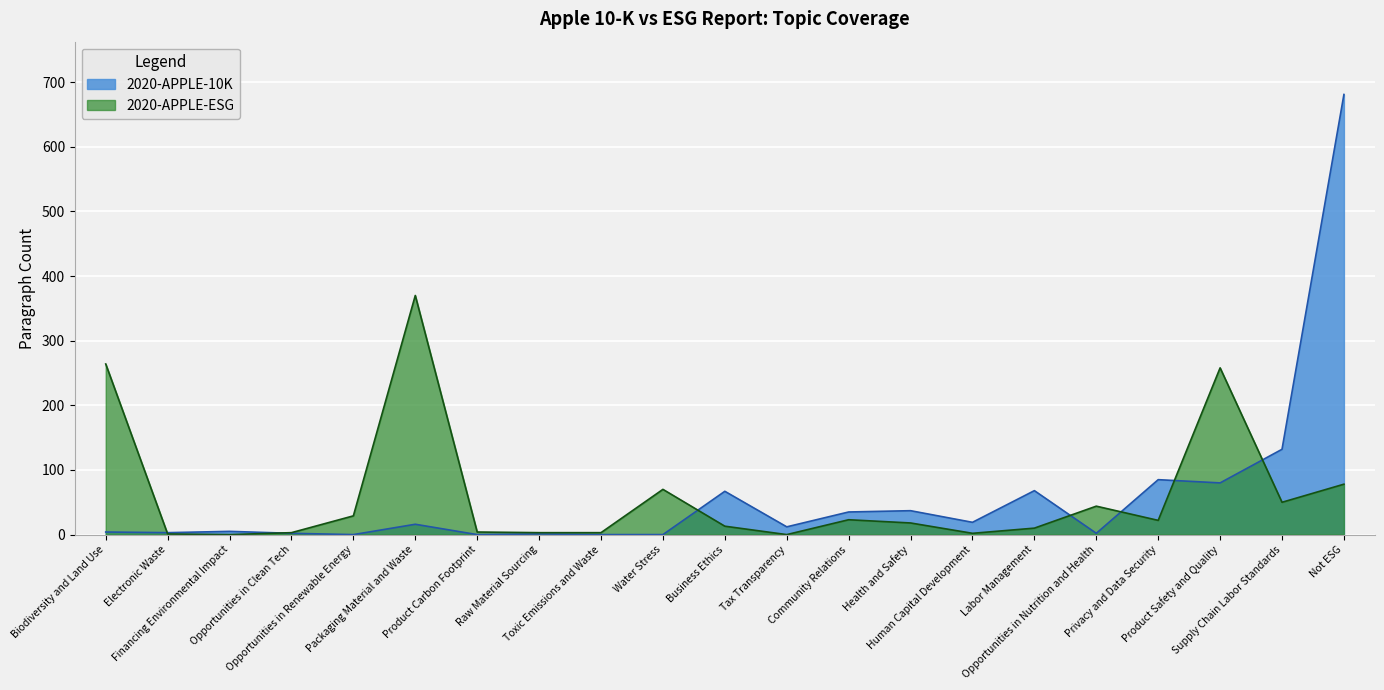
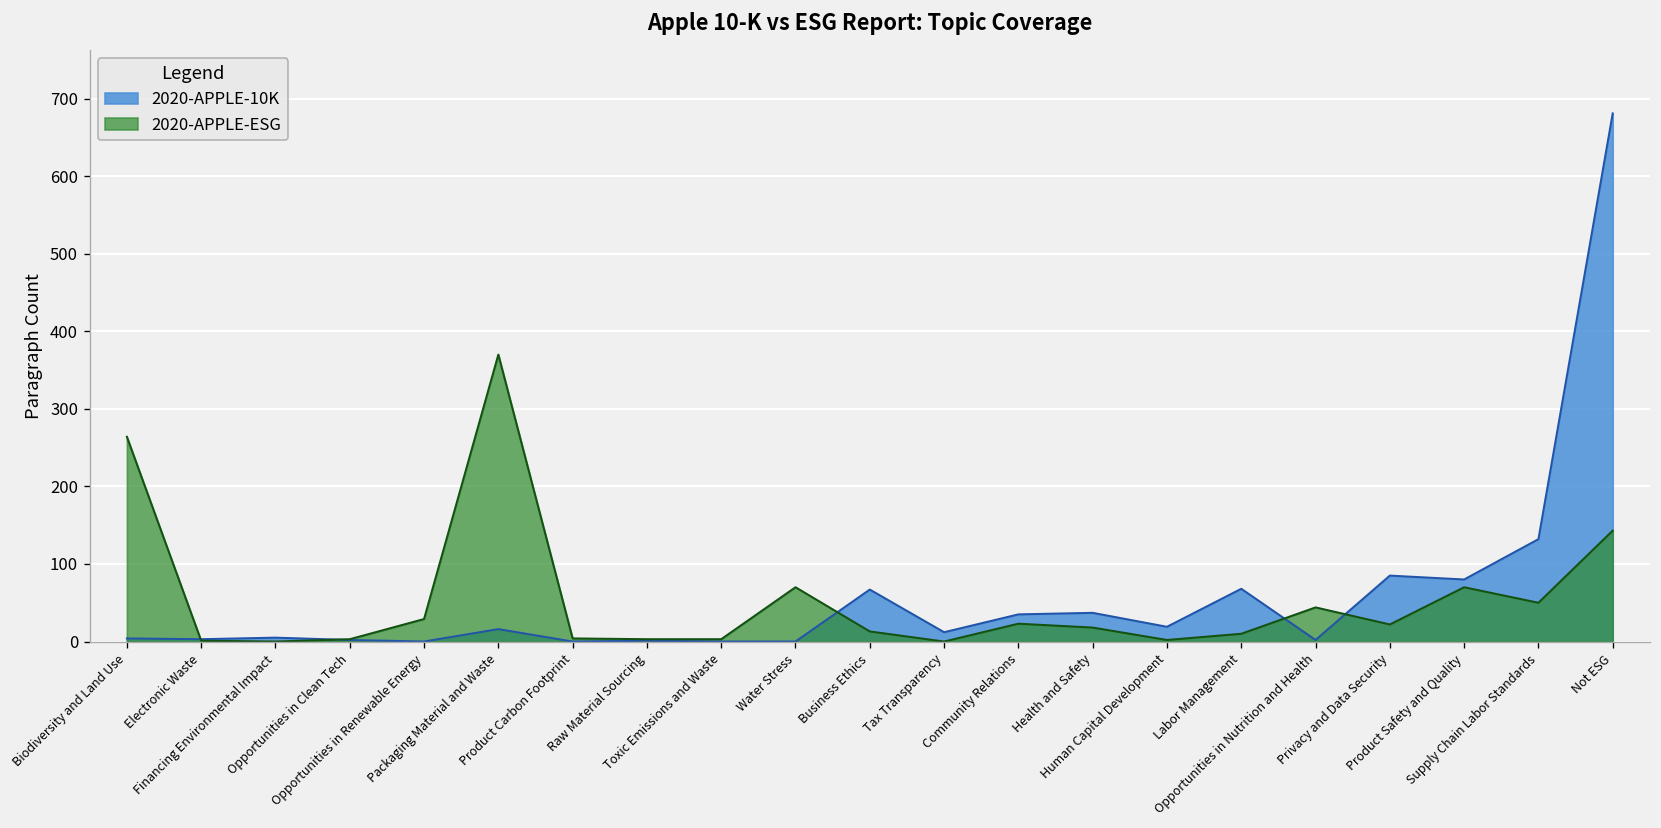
2020-APPLE-ESG, Product Safety and Quality: 260 -> 70
2020-APPLE-ESG, Not ESG: 80 -> 140
